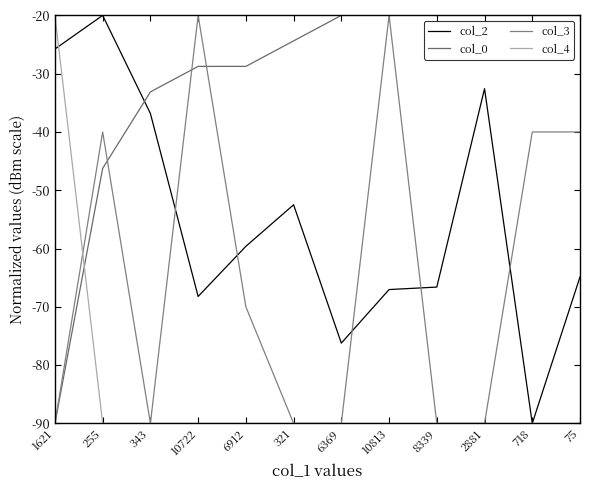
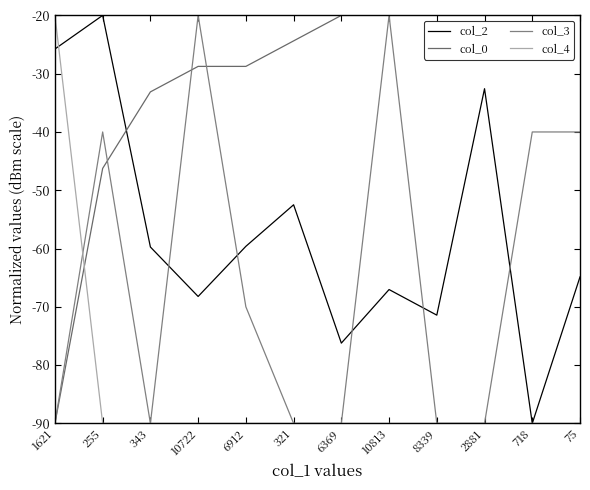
col_2, 343: -37 -> -60
col_2, 8339: -67 -> -71
